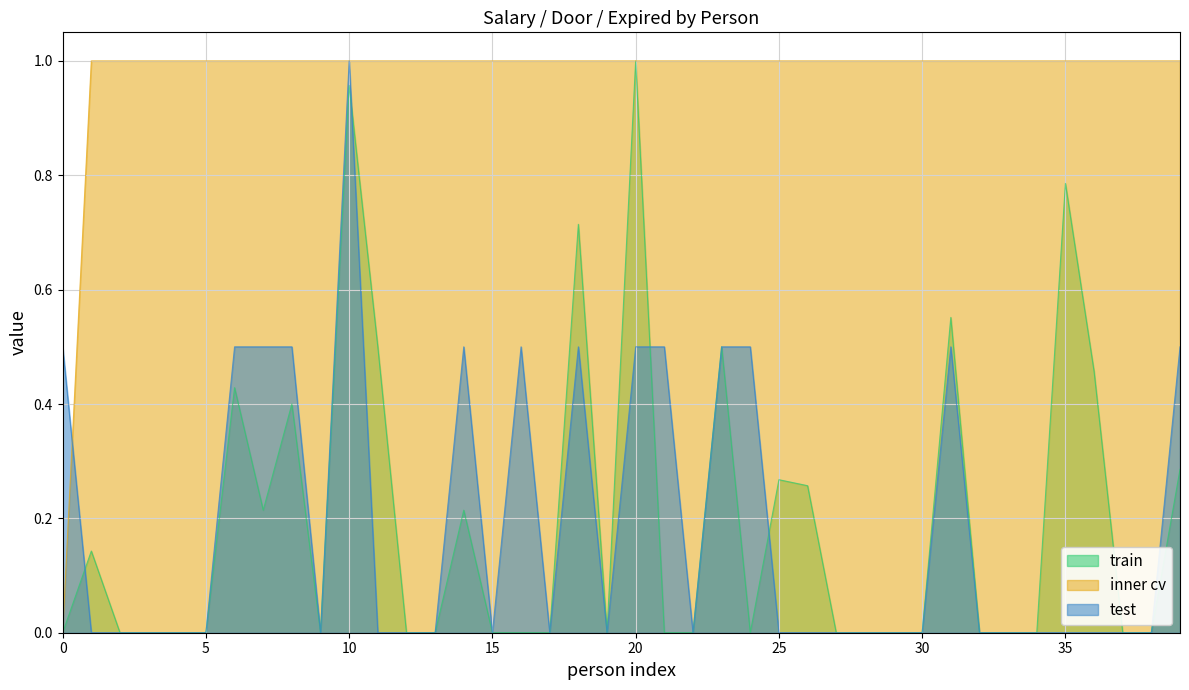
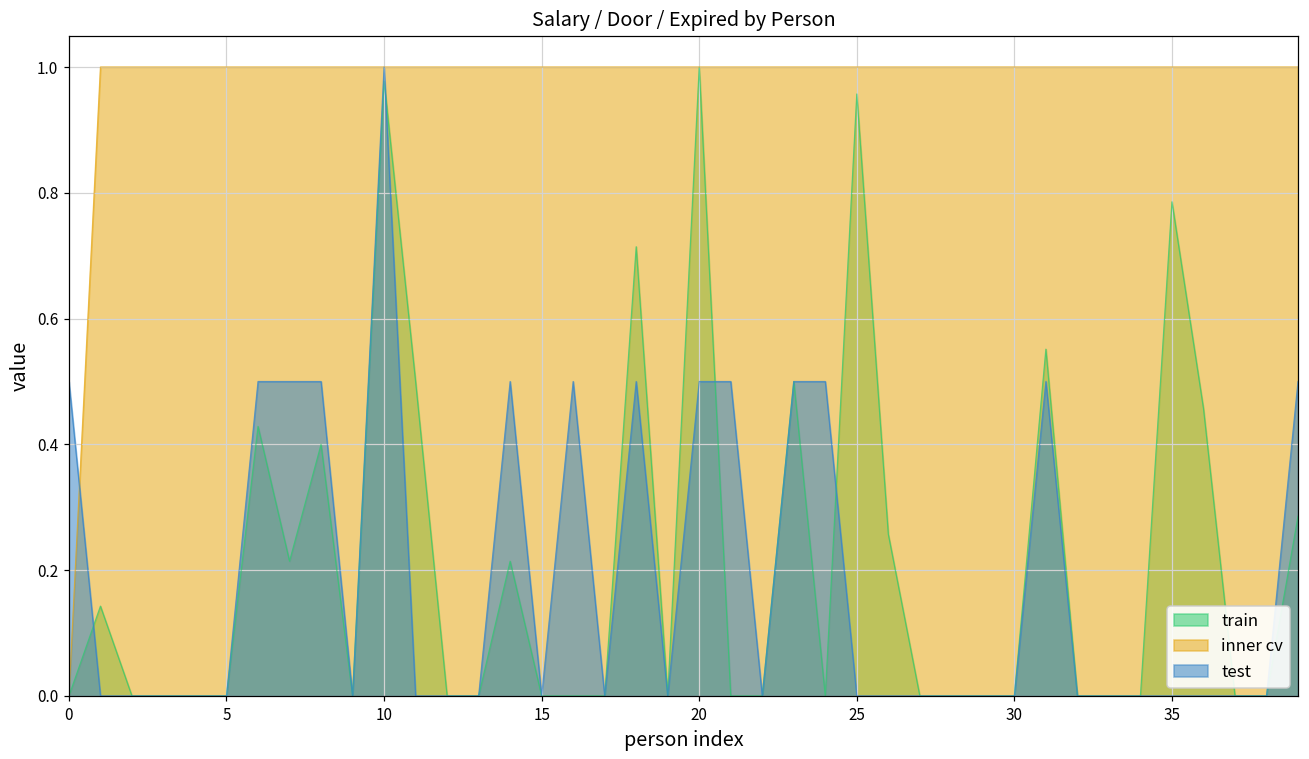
train, 10: 0.96 -> 0.98
train, 25: 0.27 -> 0.96
